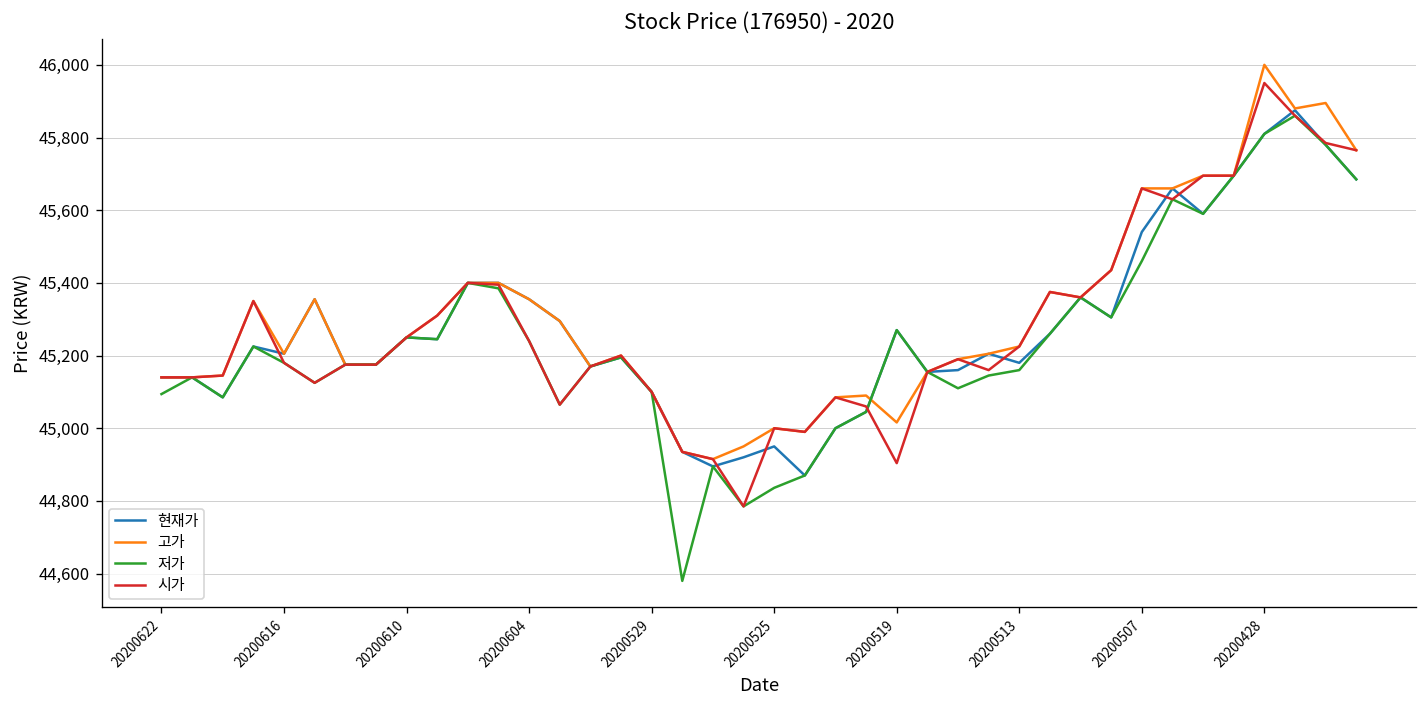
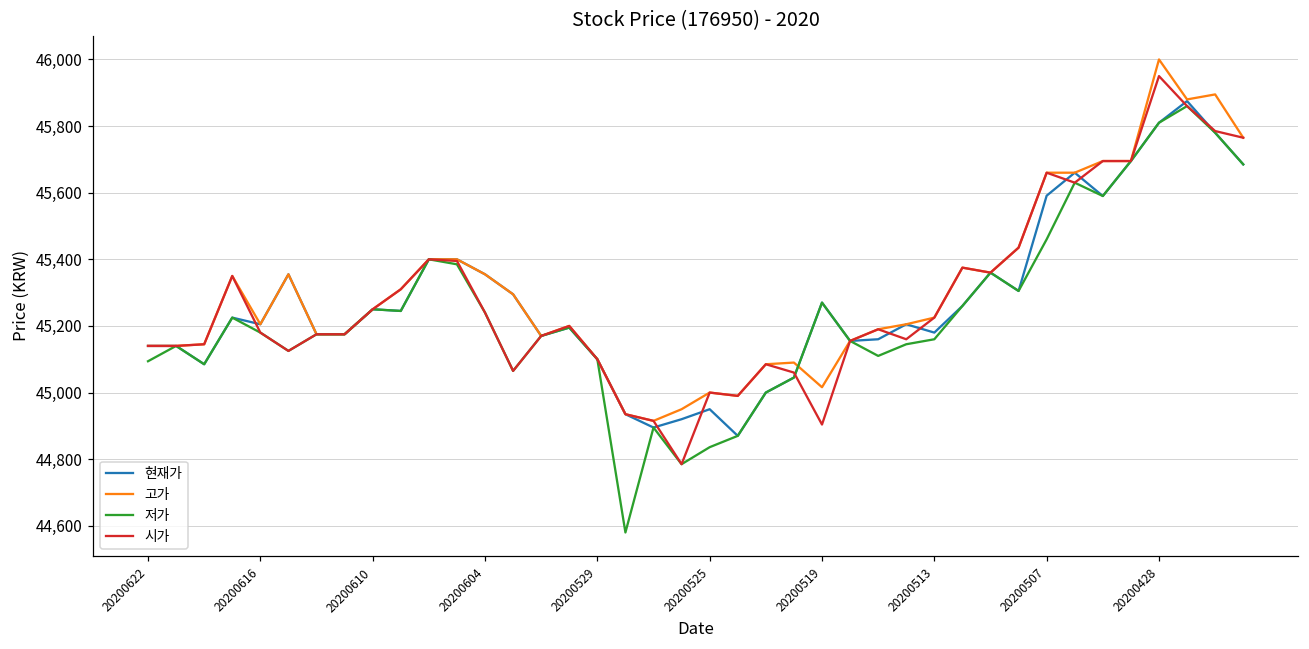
현재가, 20200507: 45,540 -> 45,590
